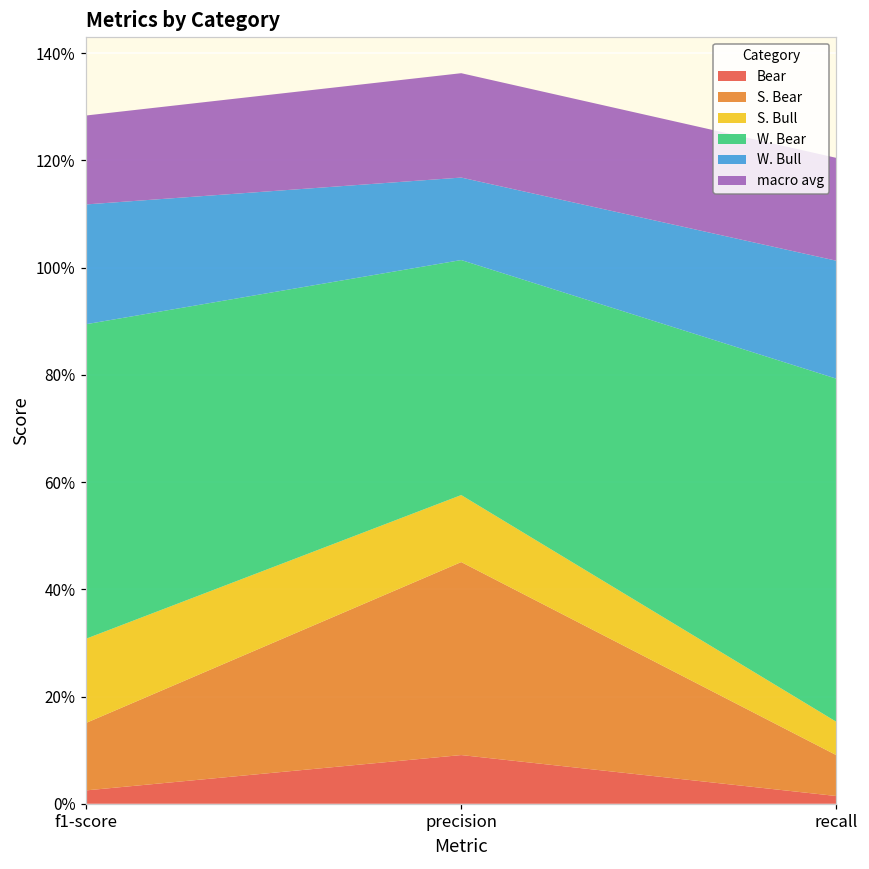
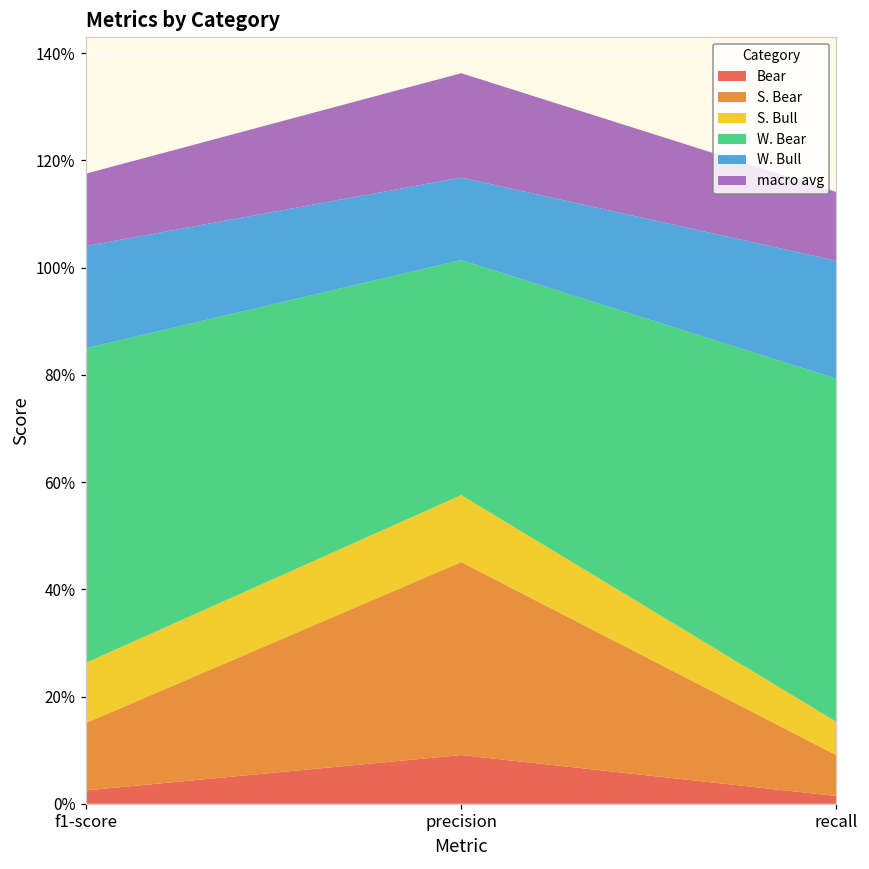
S. Bull, f1-score: 16% -> 11%
W. Bull, f1-score: 22% -> 19%
macro avg, f1-score: 17% -> 14%
macro avg, recall: 19% -> 13%
